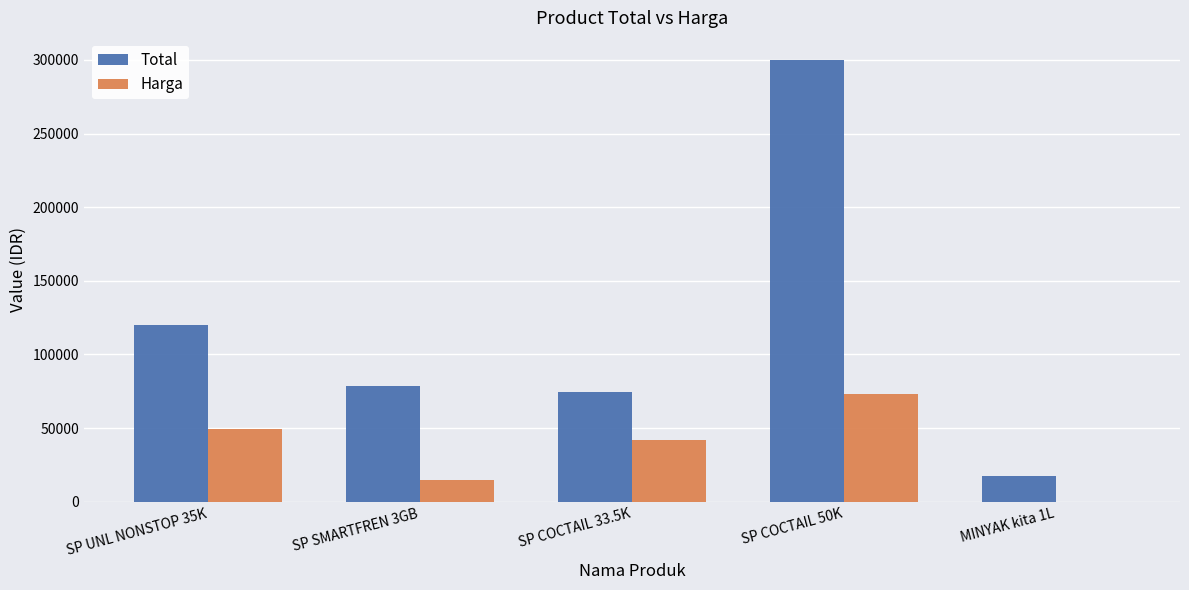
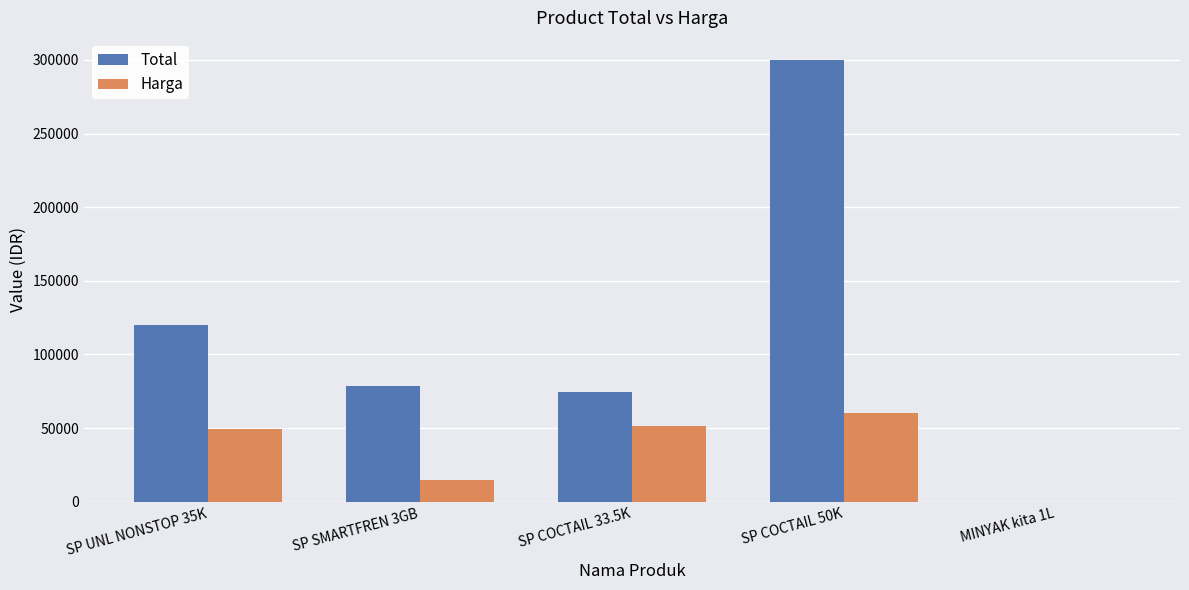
Harga, SP COCTAIL 33.5K: 42000 -> 51000
Harga, SP COCTAIL 50K: 73000 -> 60000
Total, MINYAK kita 1L: 17000 -> 0
